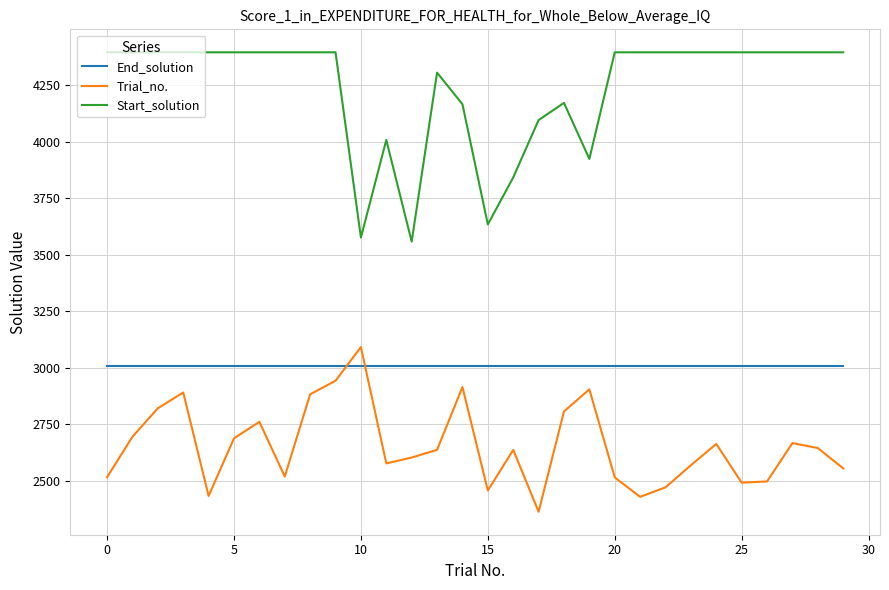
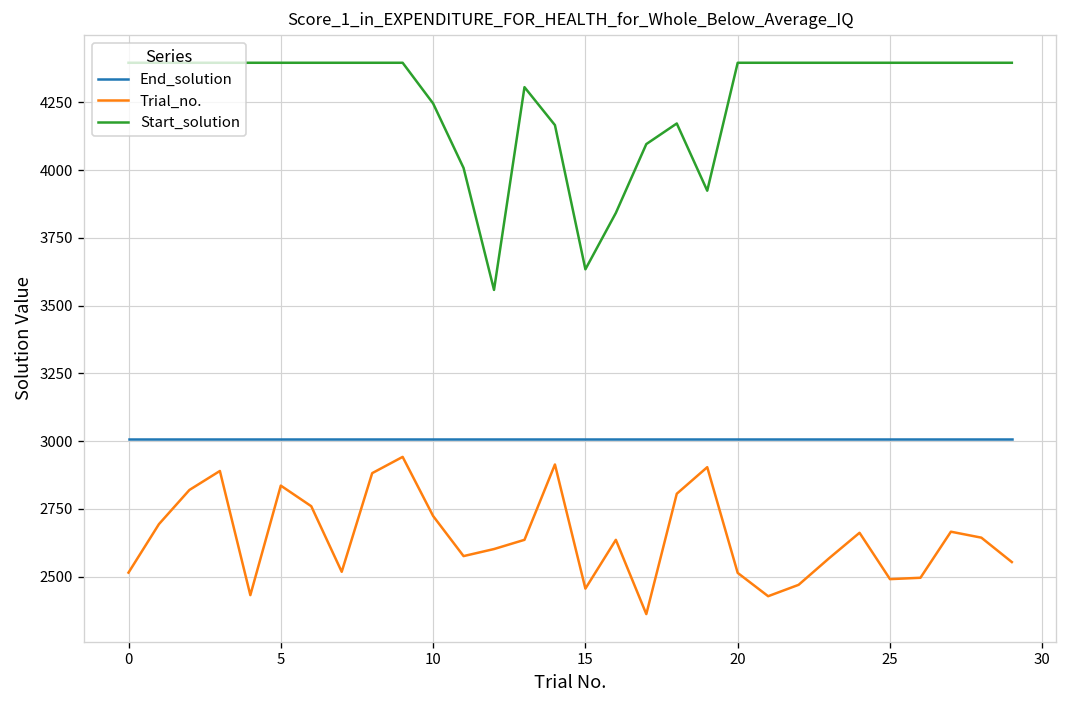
Trial_no., 5: 2690 -> 2840
Trial_no., 10: 3090 -> 2720
Start_solution, 10: 3580 -> 4250
